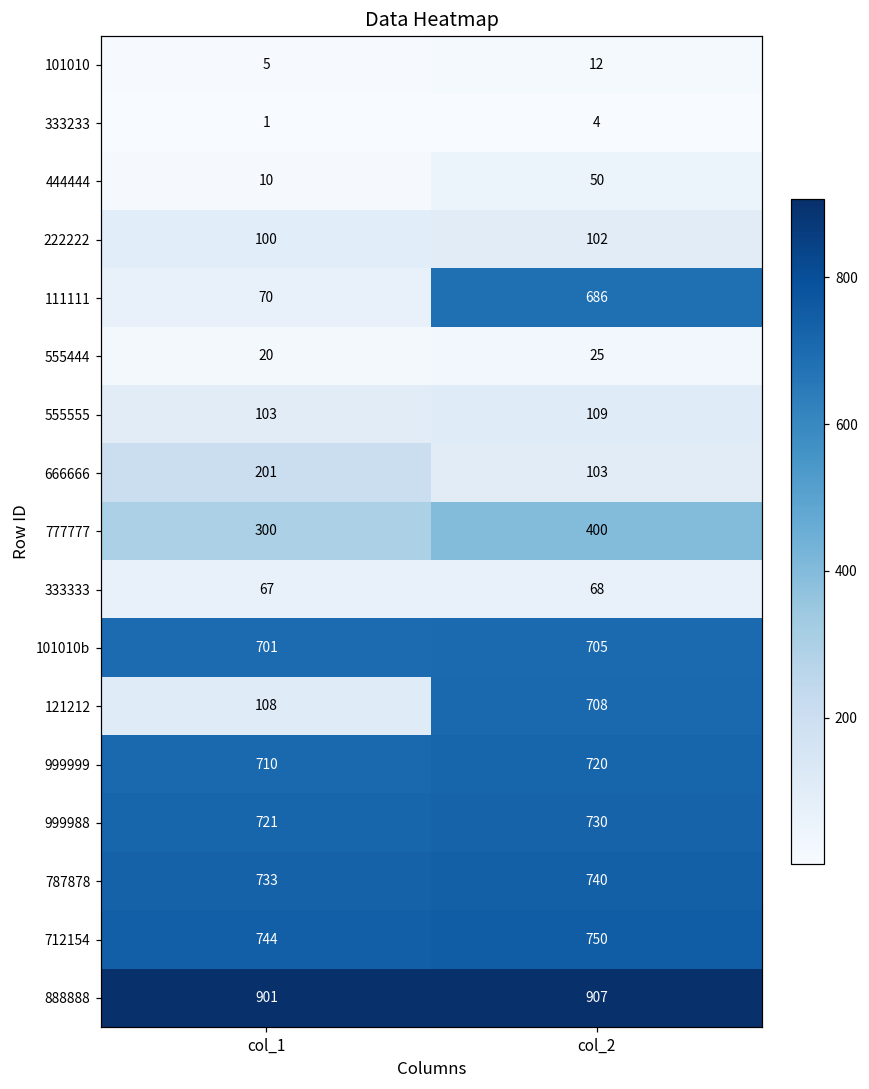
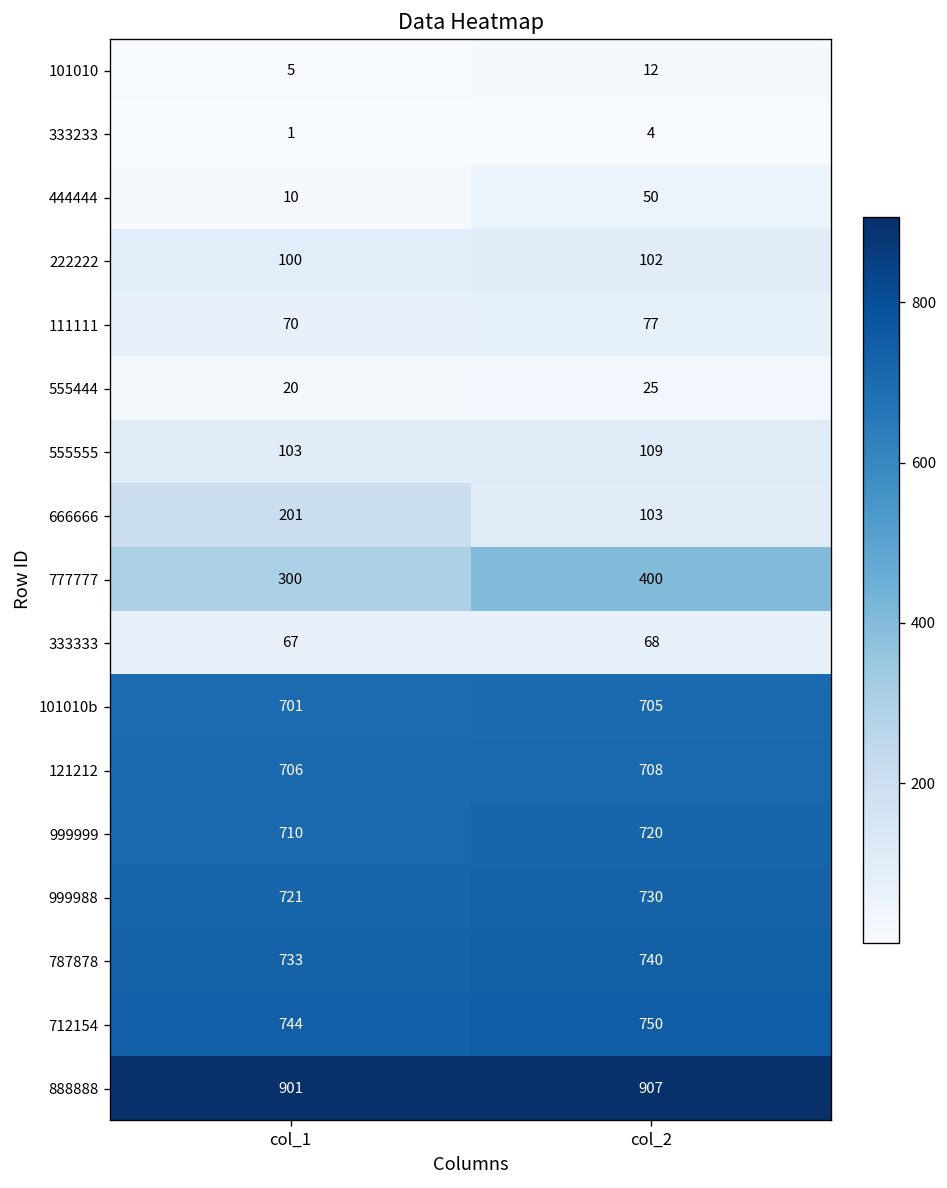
111111, col_2: 686 -> 77
121212, col_1: 108 -> 706
